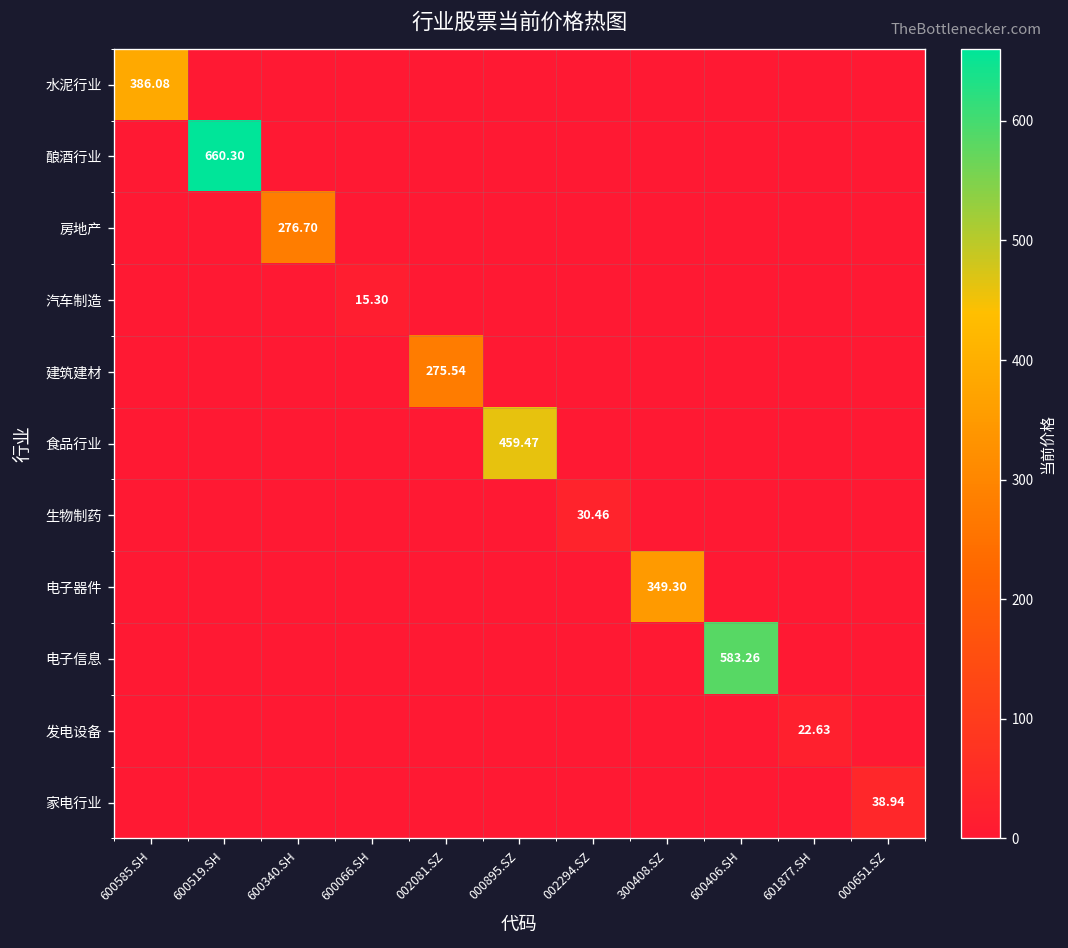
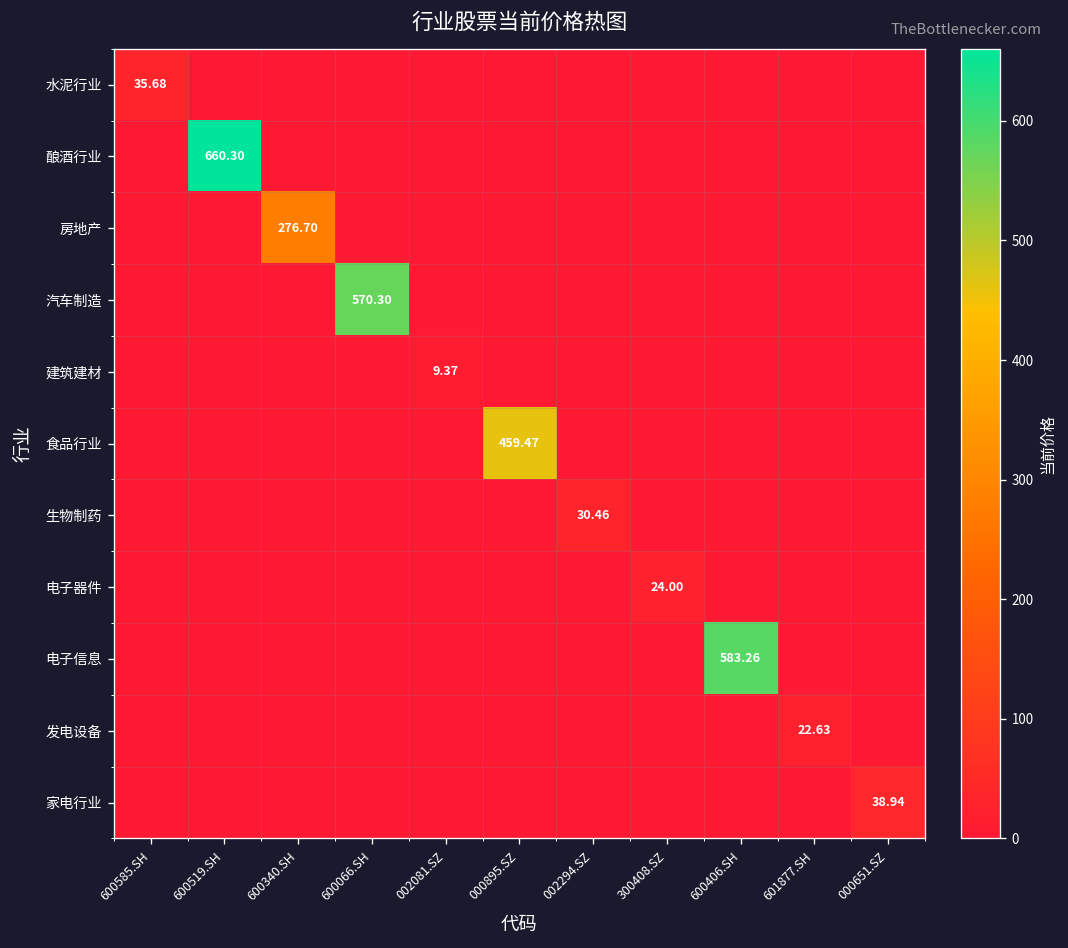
水泥行业, 600585.SH: 386.08 -> 35.68
汽车制造, 600066.SH: 15.30 -> 570.30
建筑建材, 002081.SZ: 275.54 -> 9.37
电子器件, 300408.SZ: 349.30 -> 24.00
